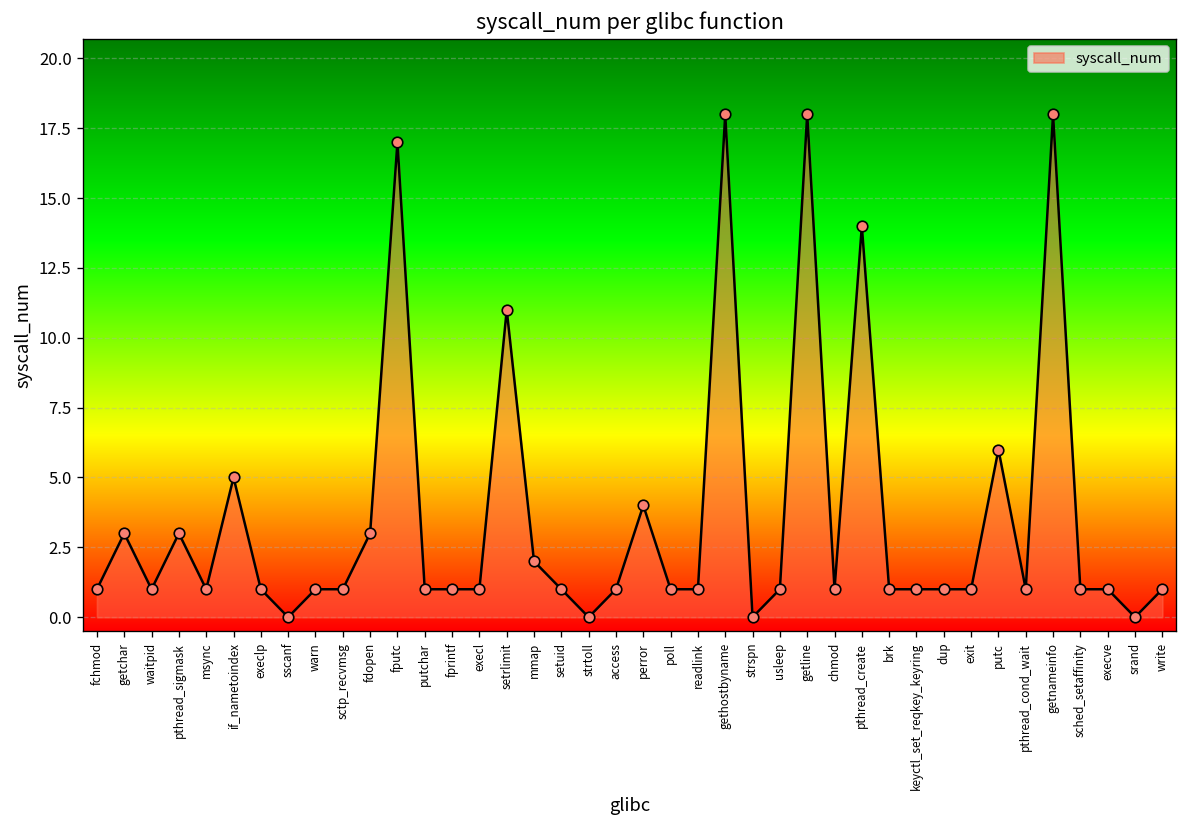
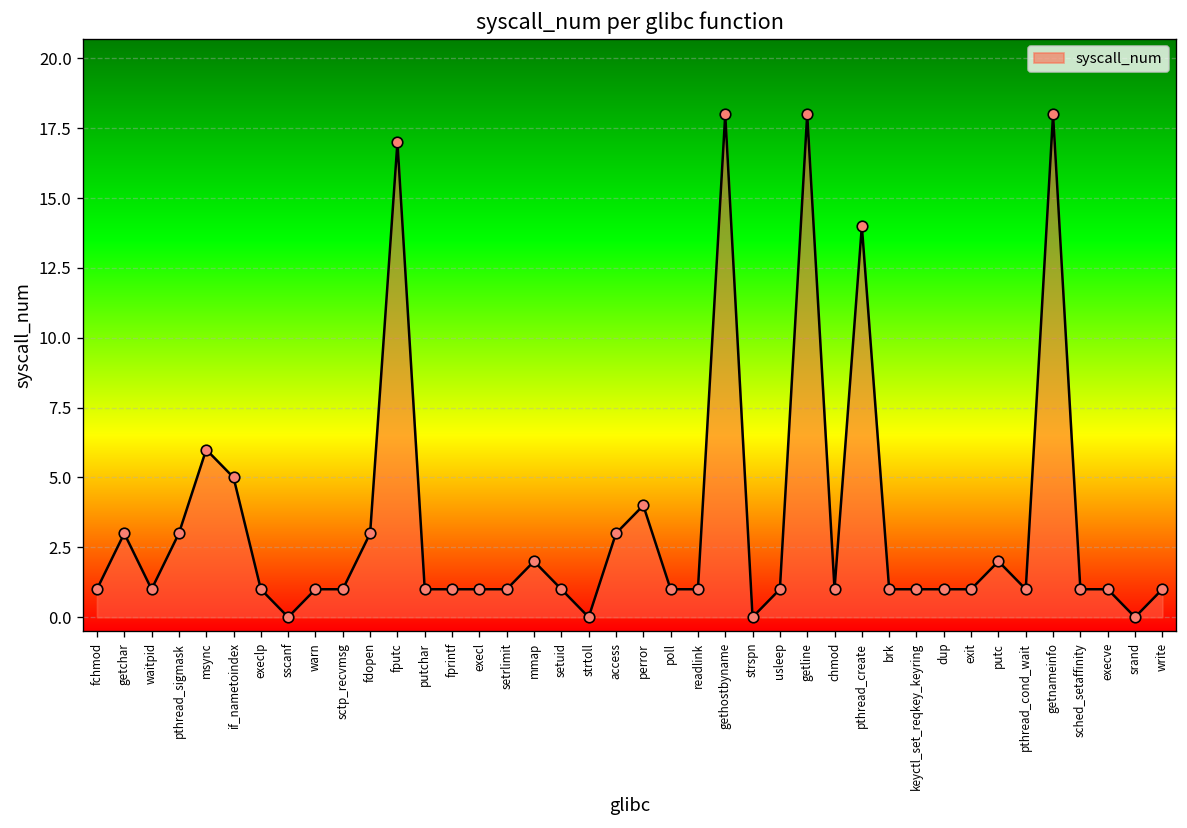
msync: 1 -> 6
setrlimit: 11 -> 1
access: 1 -> 3
putc: 6 -> 2
